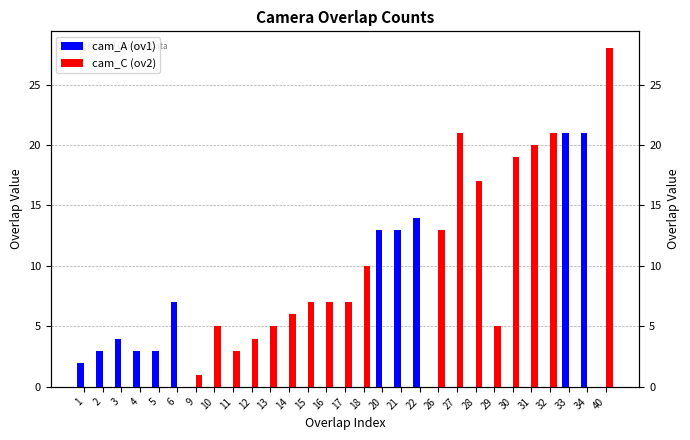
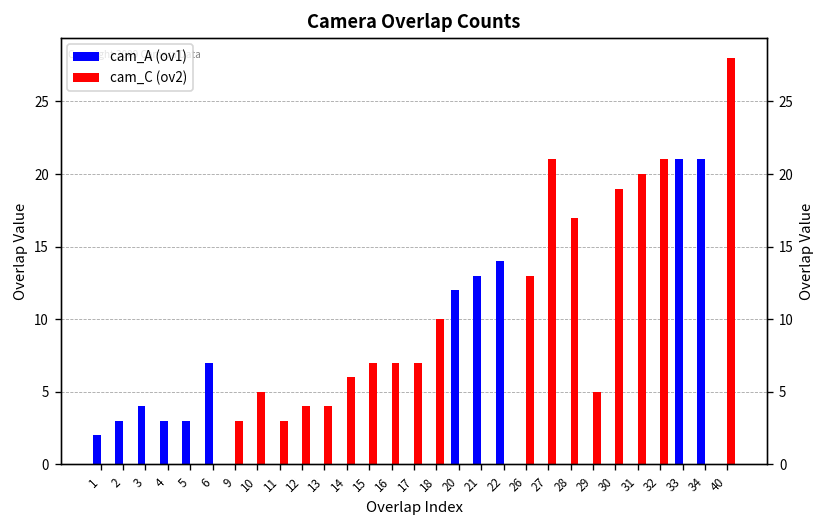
cam_C (ov2), 9: 1 -> 3
cam_C (ov2), 13: 5 -> 4
cam_A (ov1), 20: 13 -> 12
